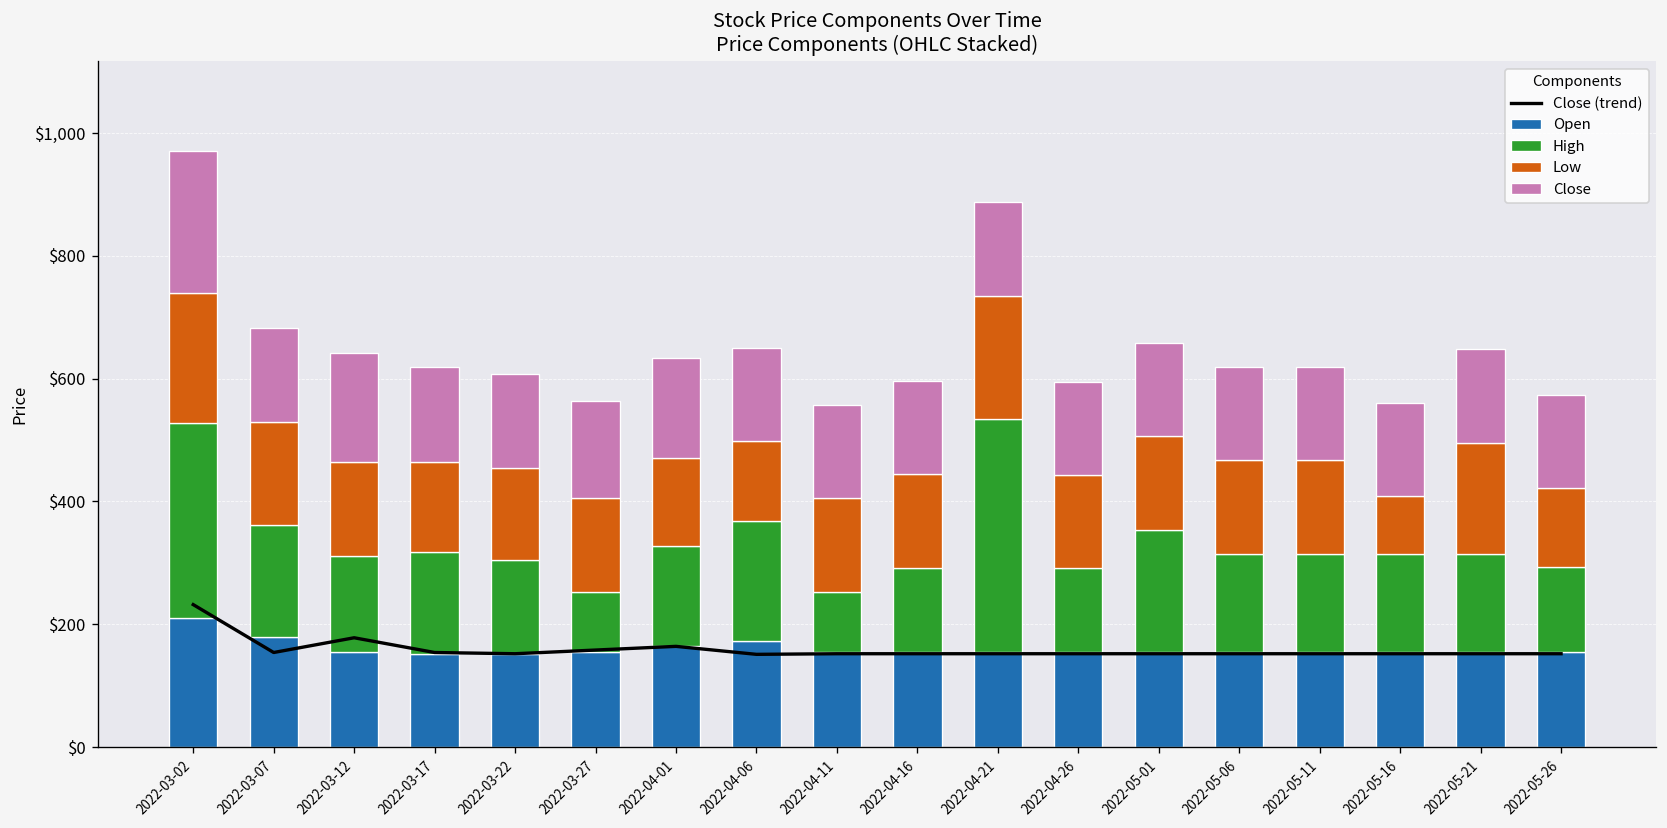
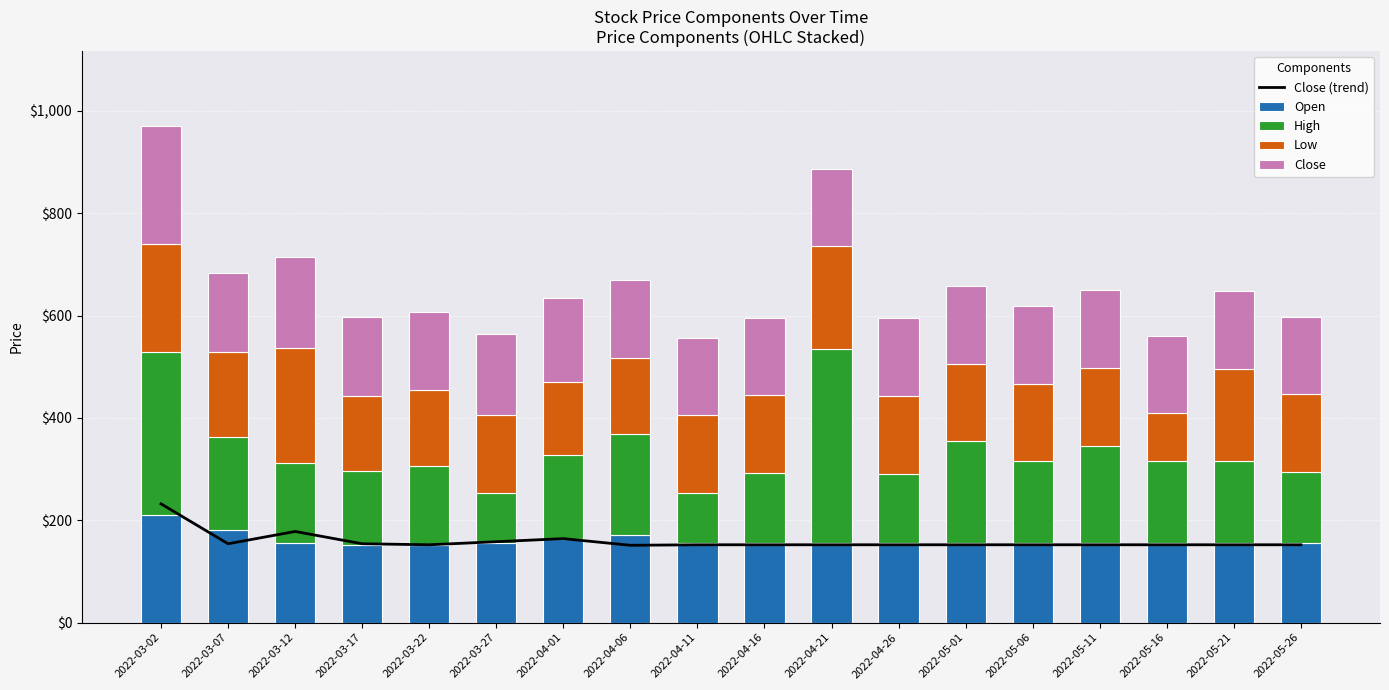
Low, 2022-03-12: $150 -> $230
High, 2022-03-17: $170 -> $150
Low, 2022-04-06: $130 -> $150
High, 2022-05-11: $160 -> $190
Low, 2022-05-26: $130 -> $150
